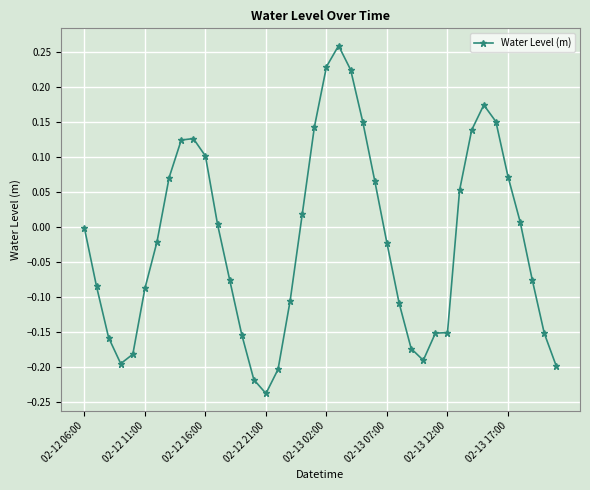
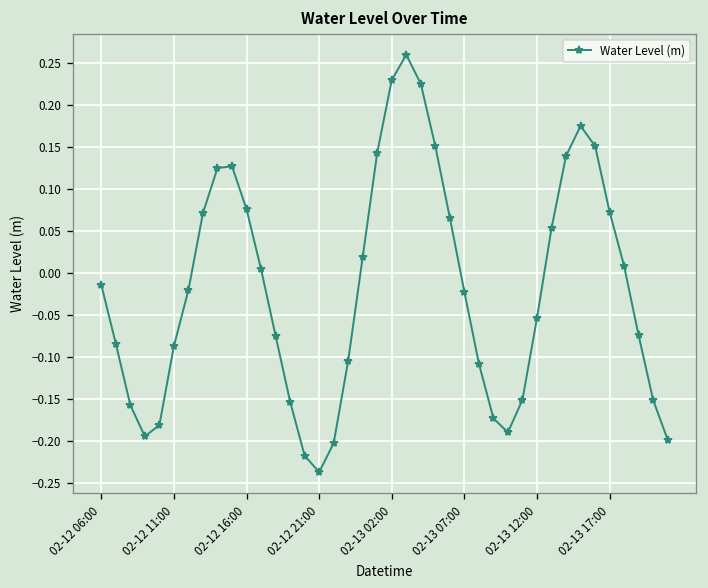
02-12 06:00: 0.00 -> -0.01
02-12 16:00: 0.10 -> 0.08
02-13 12:00: -0.15 -> -0.05
